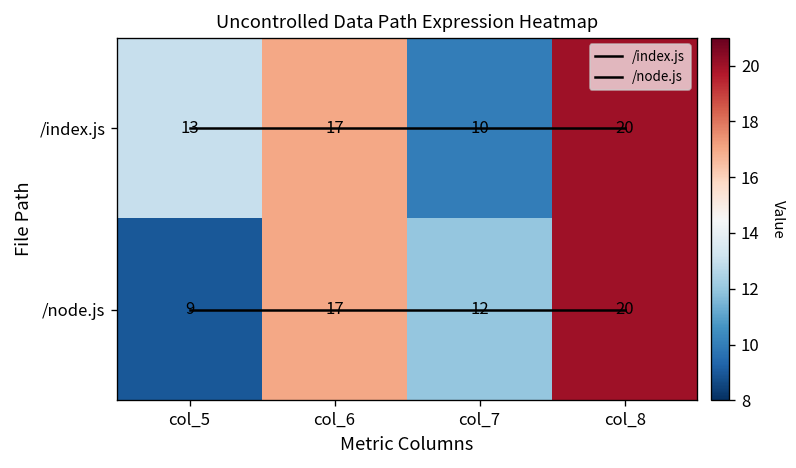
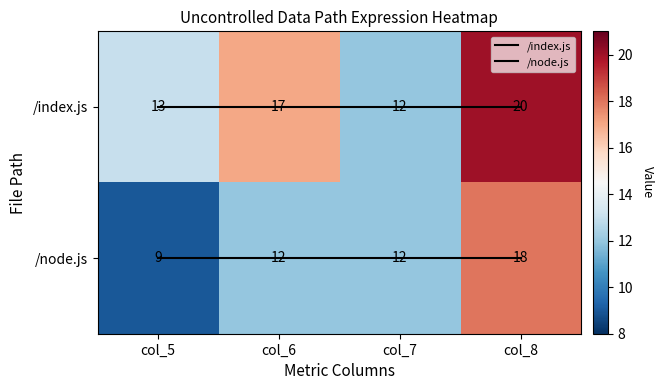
/index.js, col_7: 10 -> 12
/node.js, col_6: 17 -> 12
/node.js, col_8: 20 -> 18
